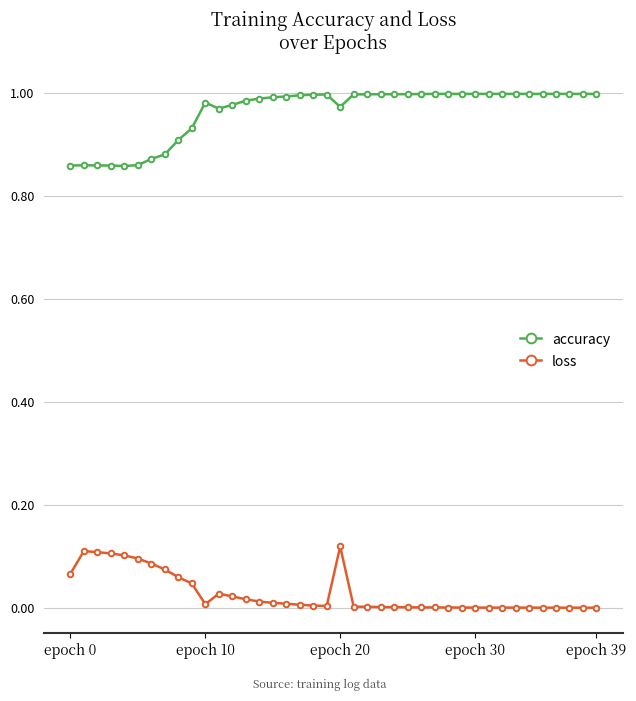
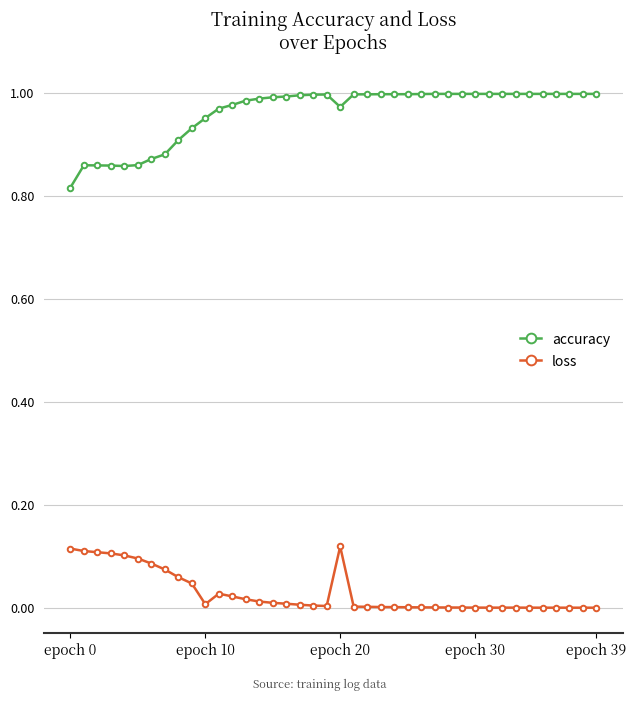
accuracy, epoch 0: 0.86 -> 0.82
loss, epoch 0: 0.07 -> 0.12
accuracy, epoch 10: 0.98 -> 0.95
